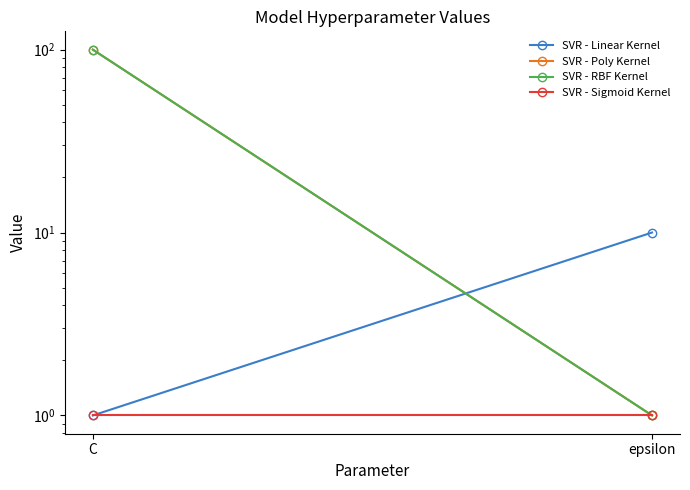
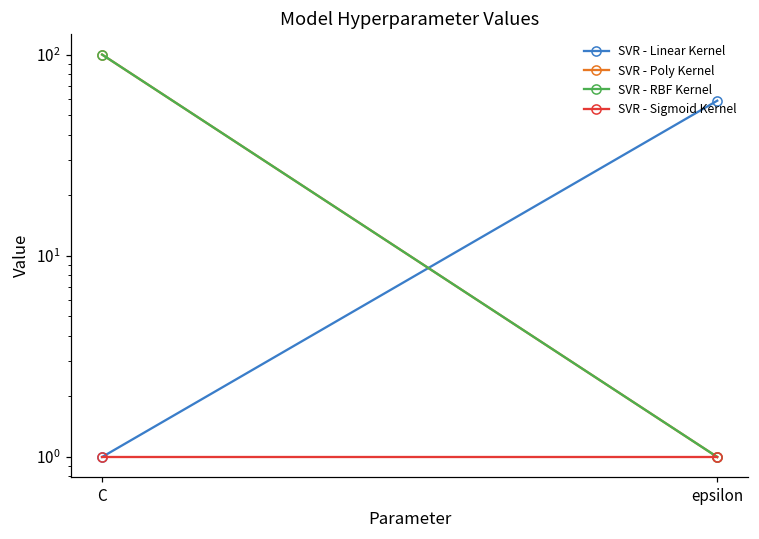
SVR - Linear Kernel, epsilon: 10 -> 59
